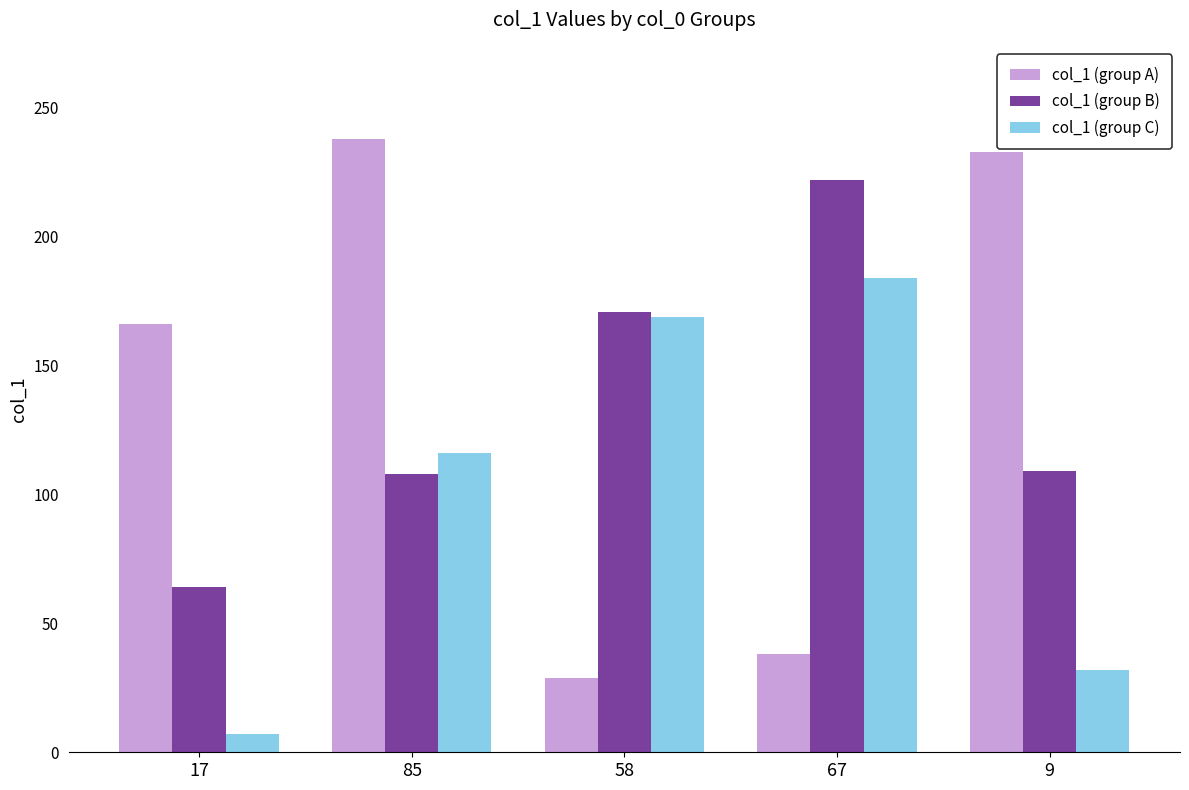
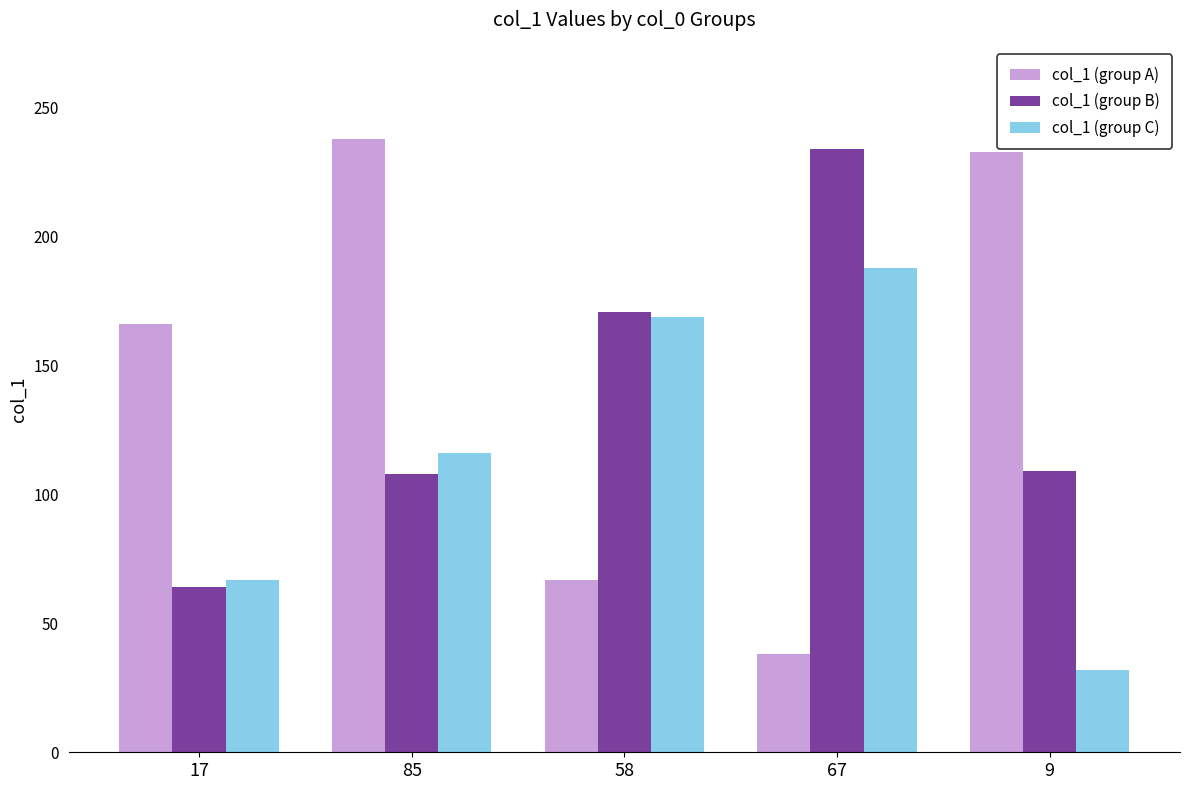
col_1 (group C), 17: 7 -> 67
col_1 (group A), 58: 29 -> 67
col_1 (group B), 67: 222 -> 234
col_1 (group C), 67: 184 -> 188
